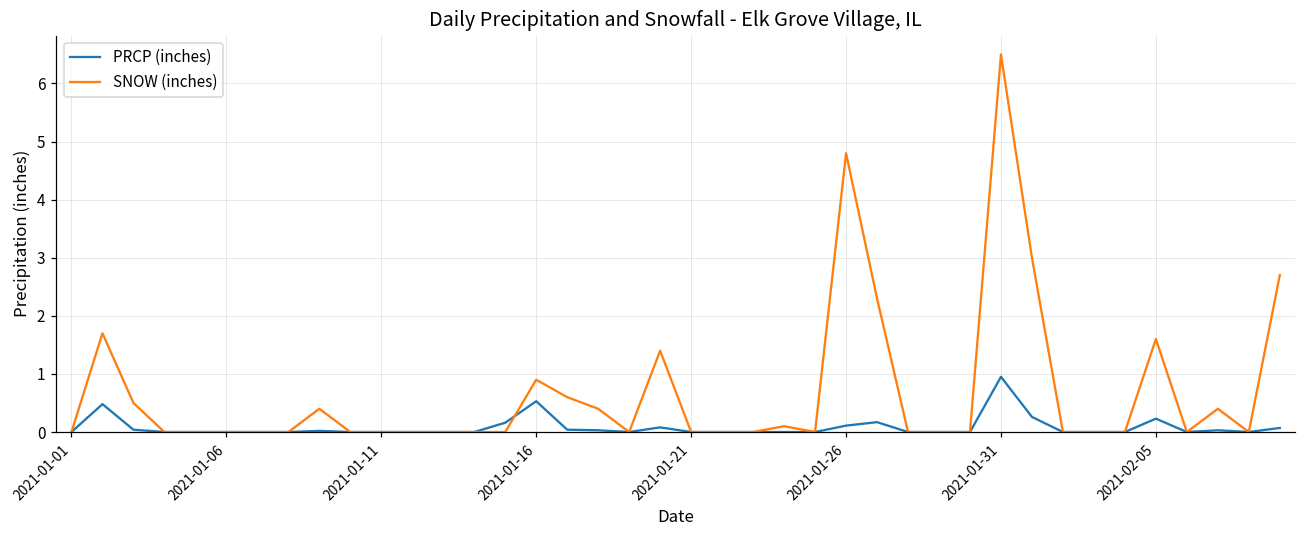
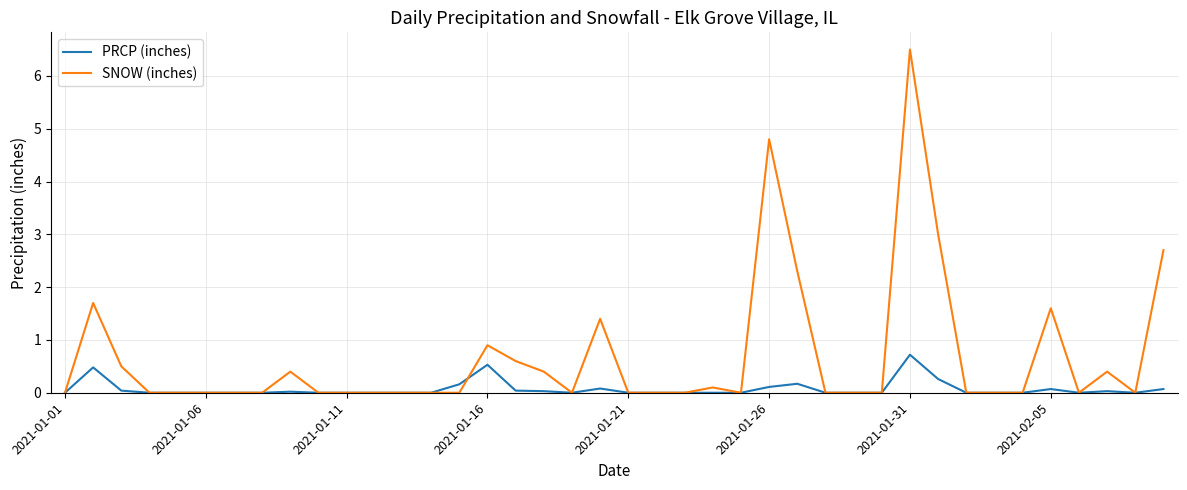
PRCP (inches), 2021-01-31: 1.0 -> 0.7
PRCP (inches), 2021-02-05: 0.2 -> 0.1
